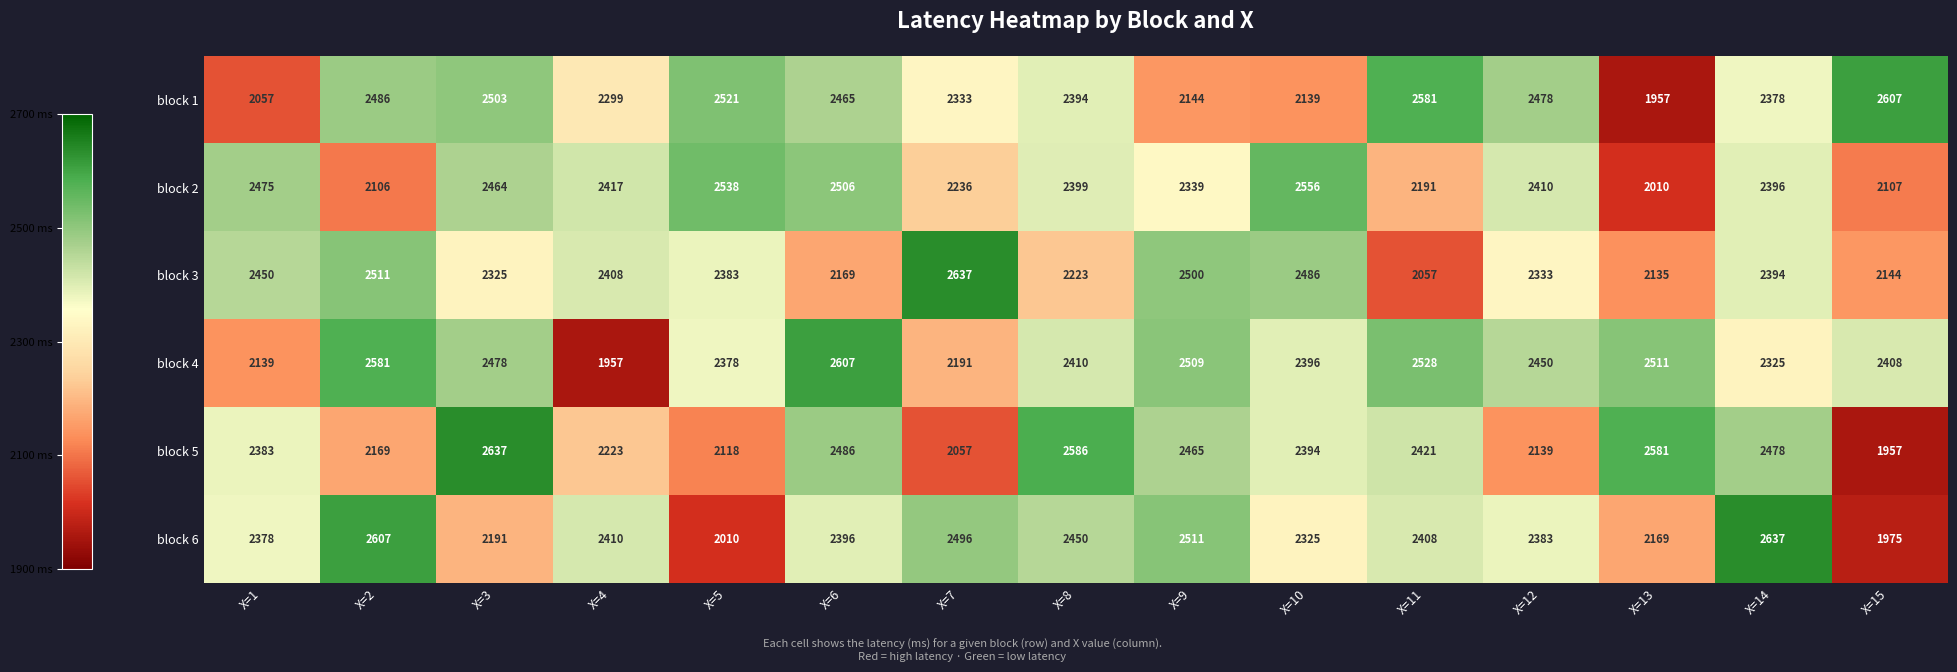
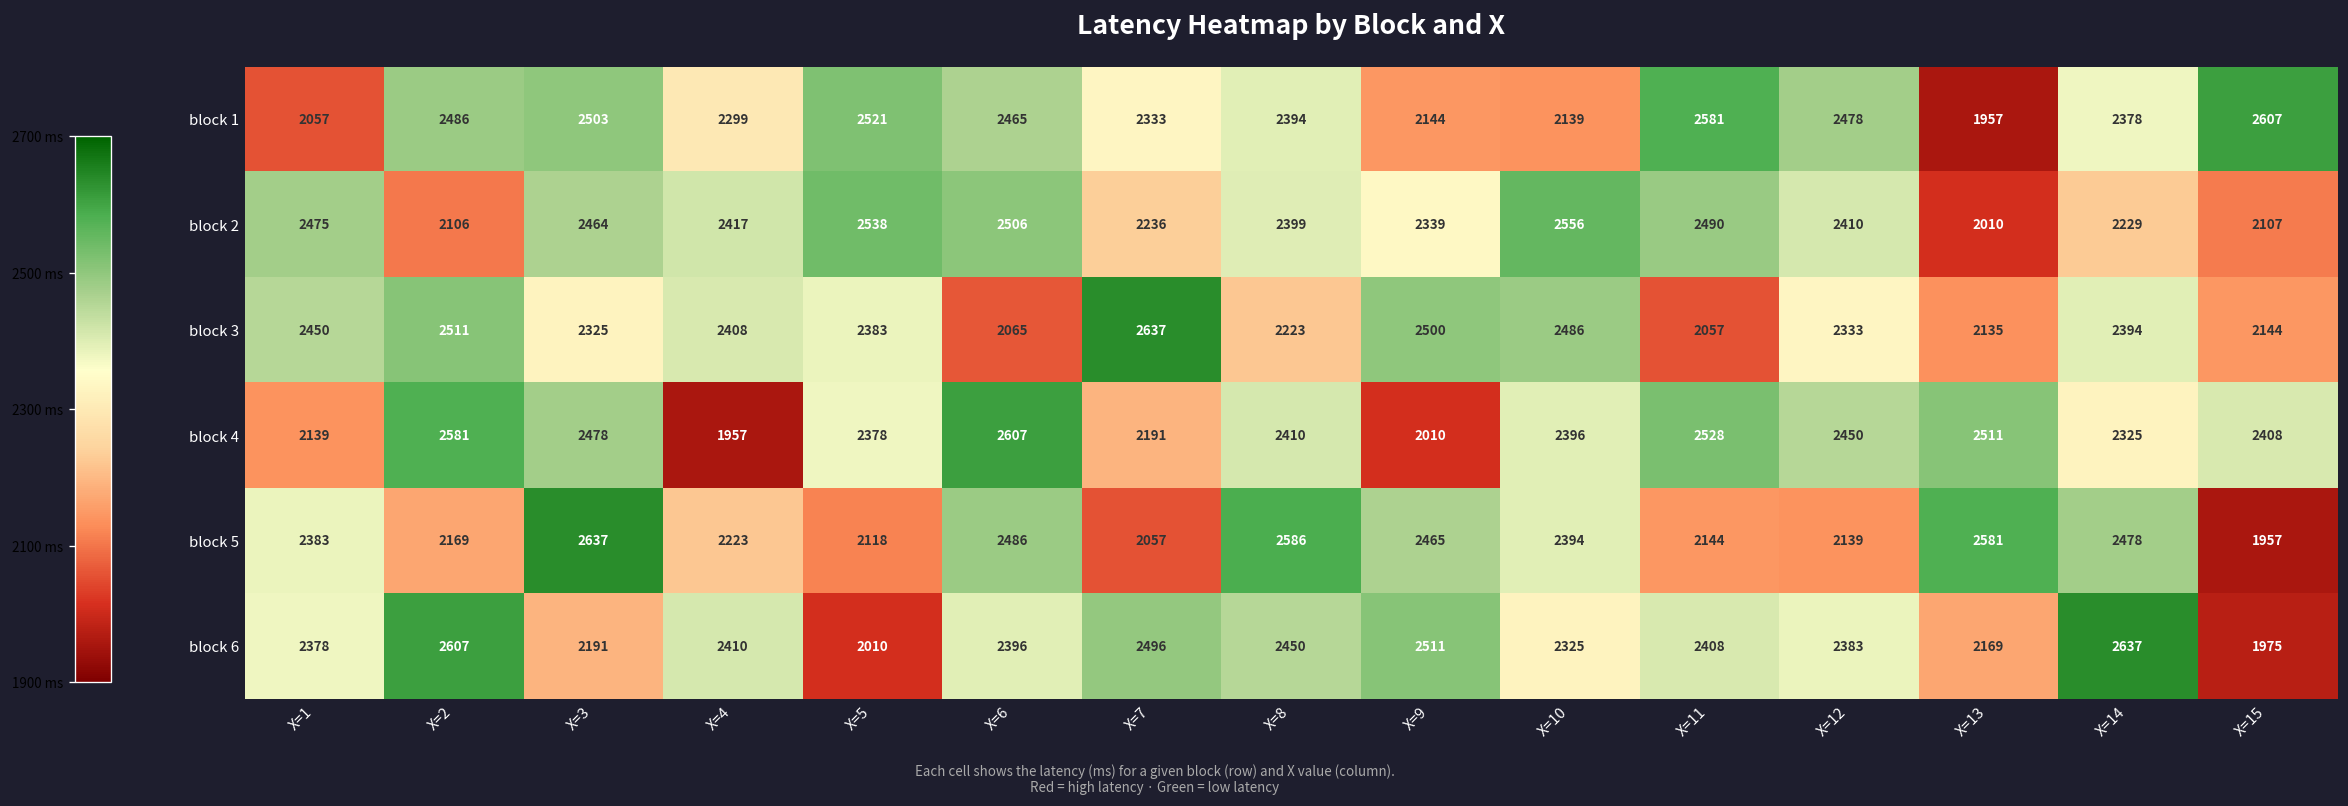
block 2, X=11: 2191 -> 2490
block 2, X=14: 2396 -> 2229
block 3, X=6: 2169 -> 2065
block 4, X=9: 2509 -> 2010
block 5, X=11: 2421 -> 2144
